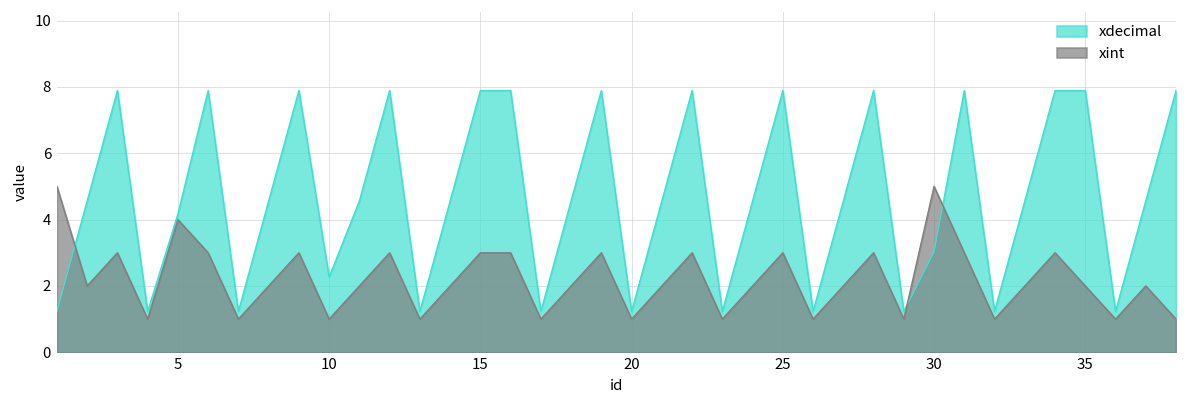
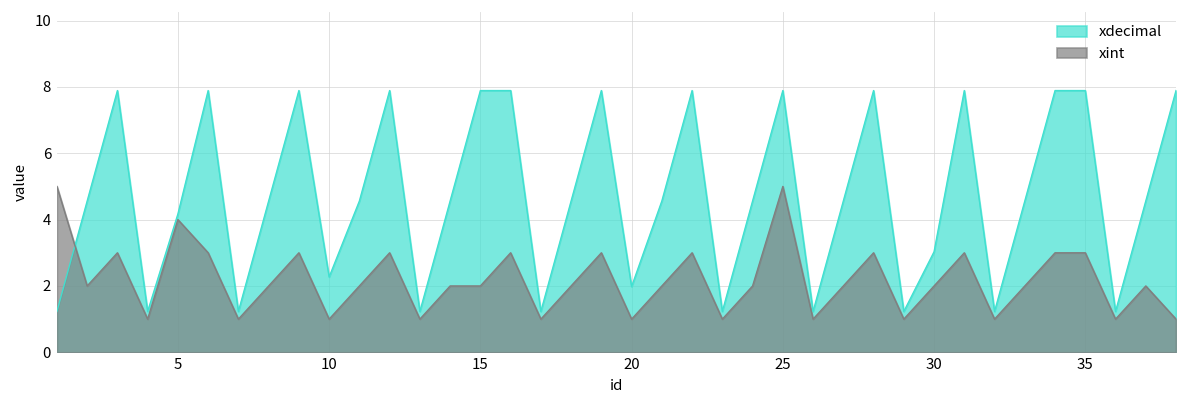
xint, 15: 3 -> 2
xdecimal, 20: 1.2 -> 2.0
xint, 25: 3 -> 5
xint, 30: 5 -> 2
xint, 35: 2 -> 3
